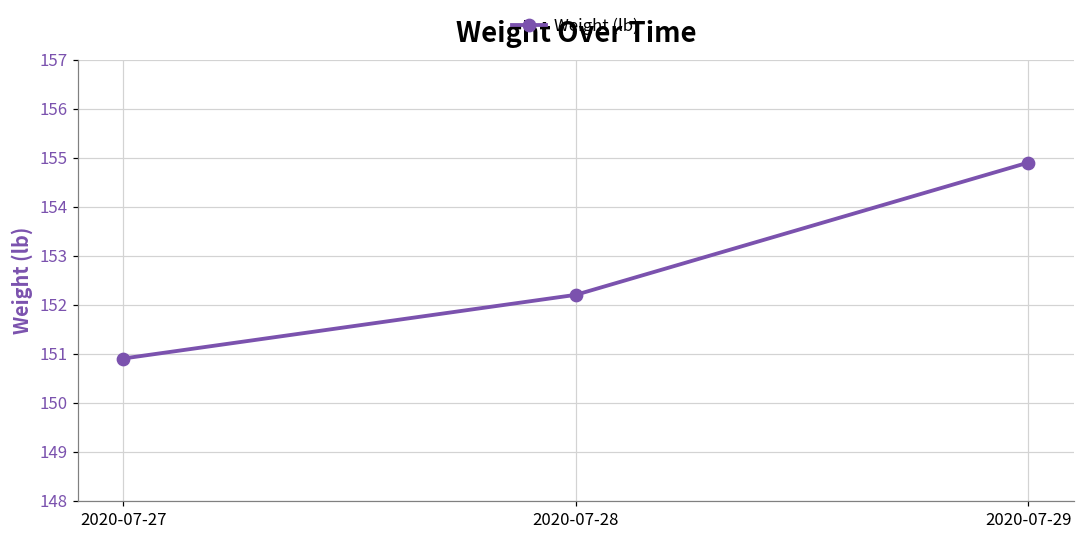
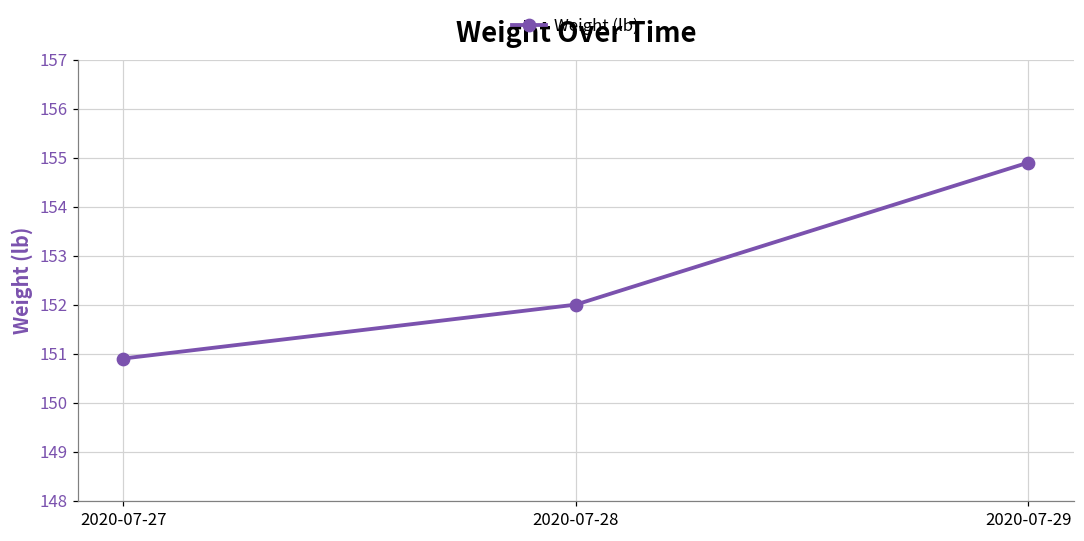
2020-07-28: 152.2 -> 152.0
